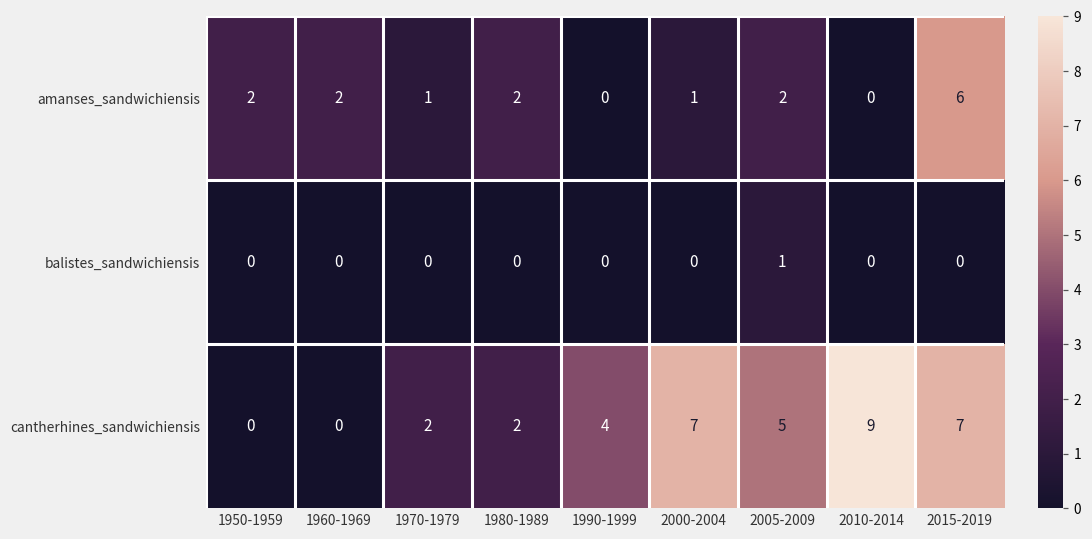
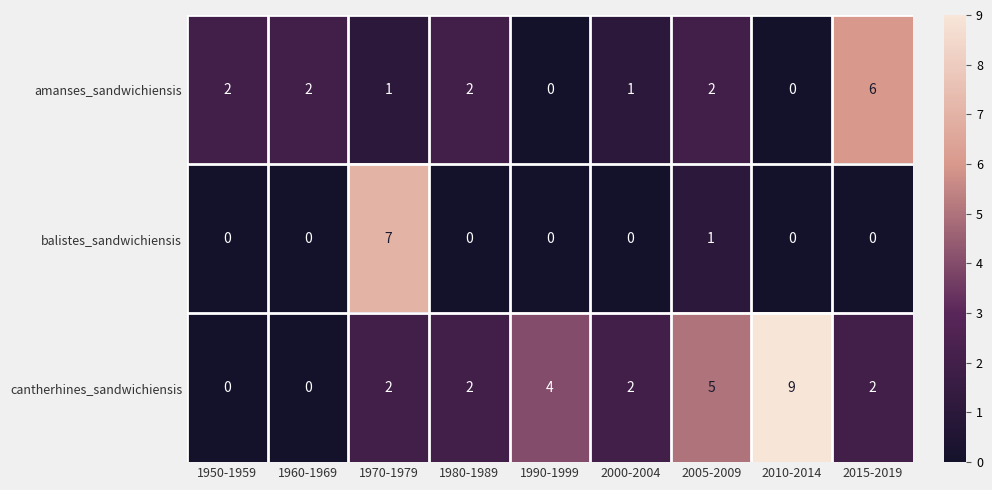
balistes_sandwichiensis, 1970-1979: 0 -> 7
cantherhines_sandwichiensis, 2000-2004: 7 -> 2
cantherhines_sandwichiensis, 2015-2019: 7 -> 2
